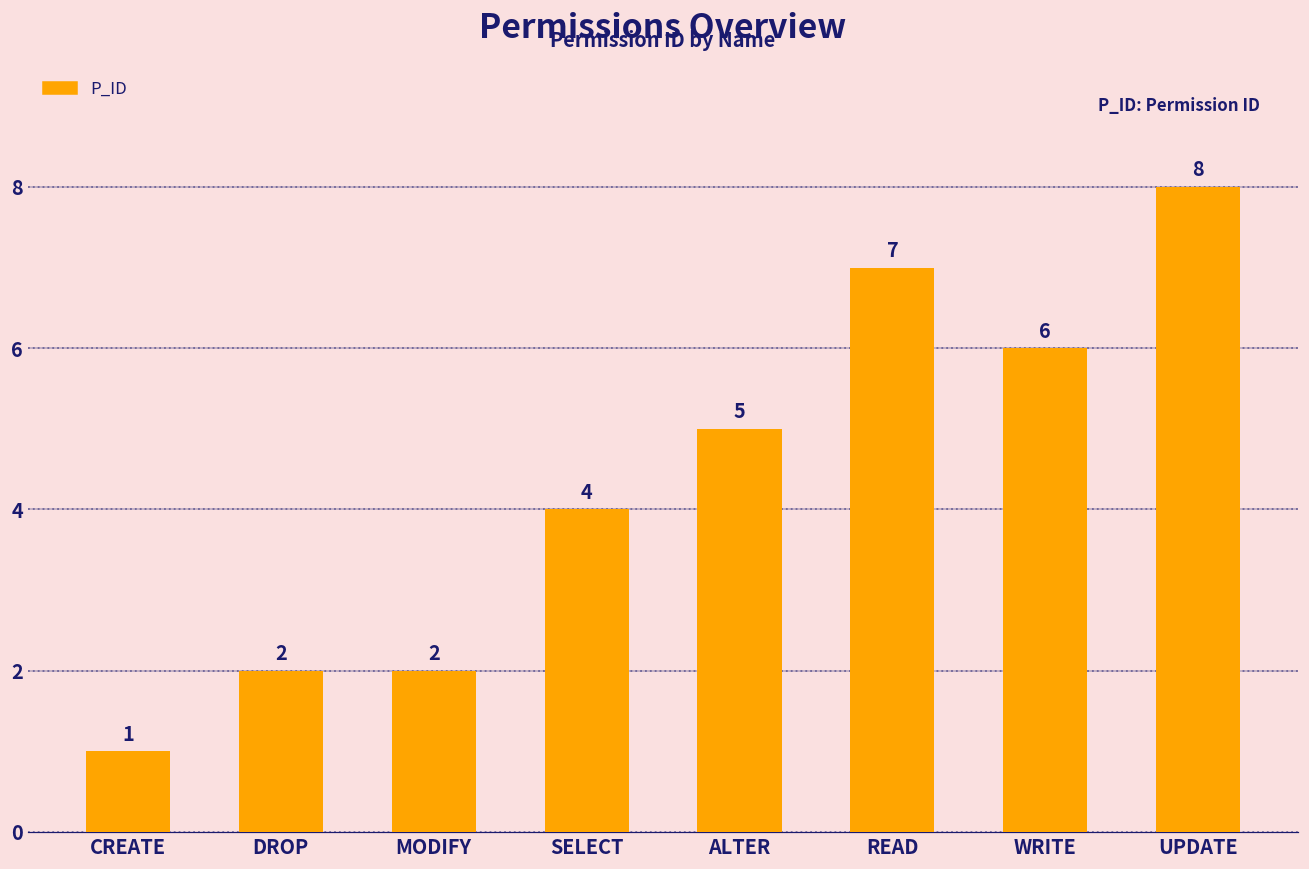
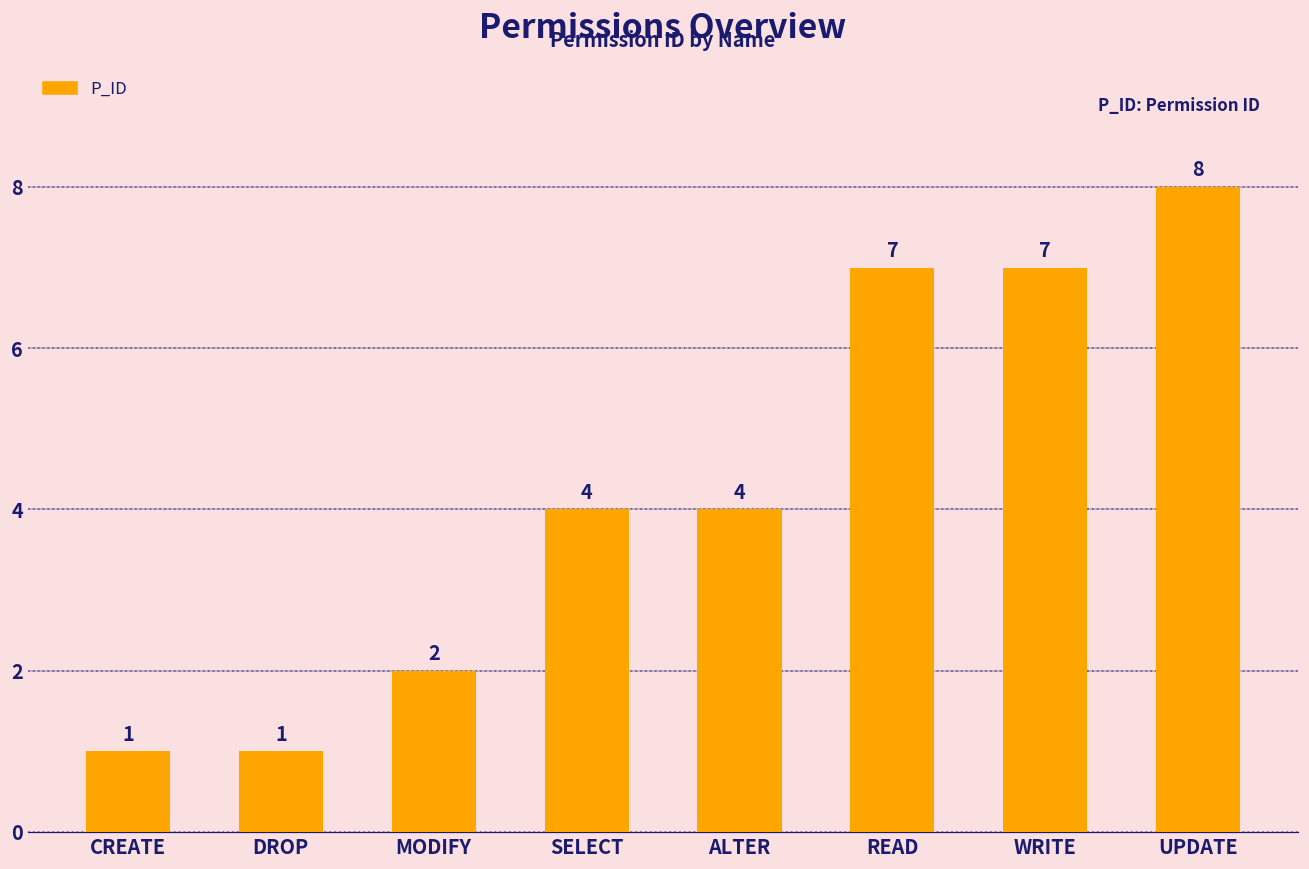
DROP: 2 -> 1
ALTER: 5 -> 4
WRITE: 6 -> 7
